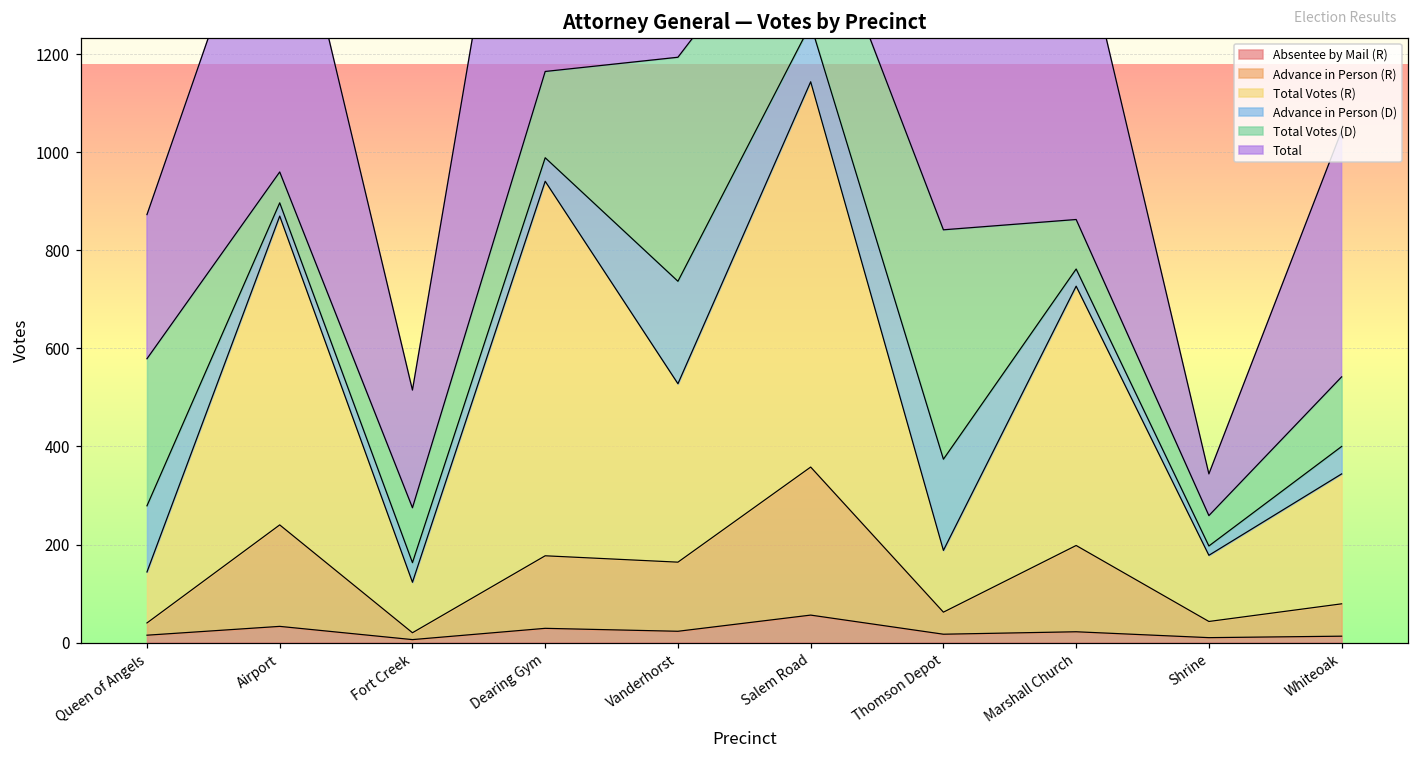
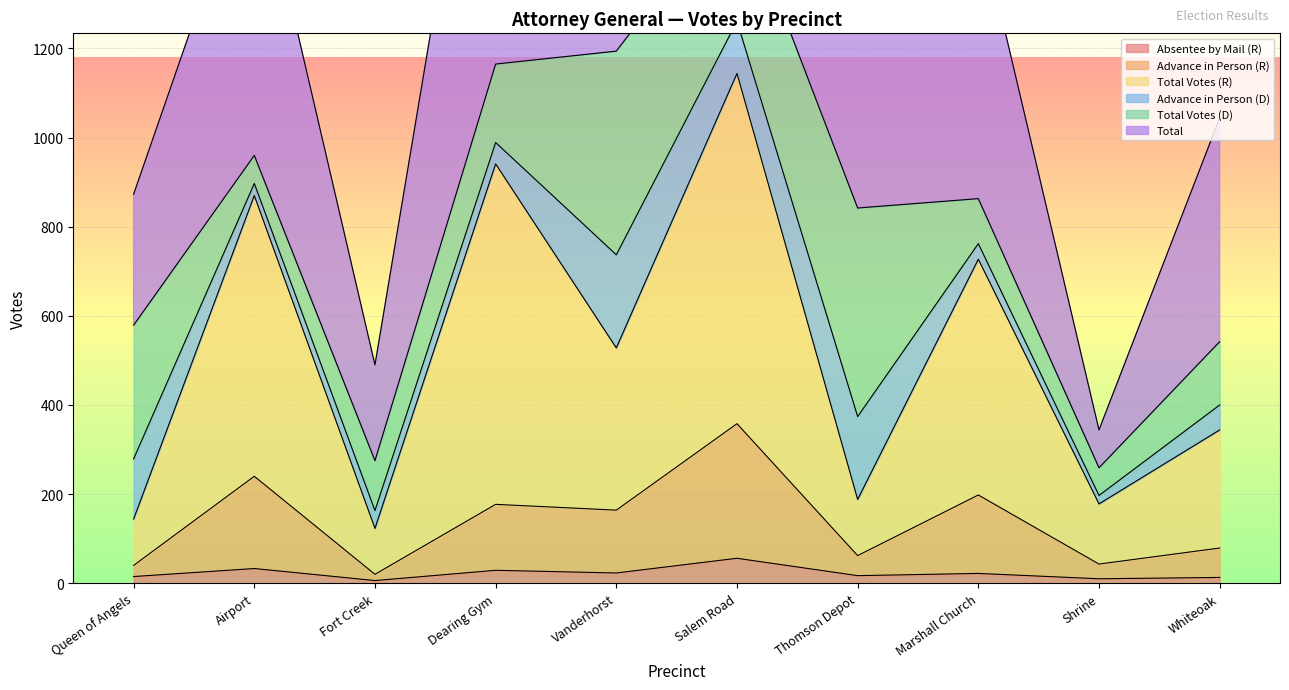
Total, Fort Creek: 240 -> 220
